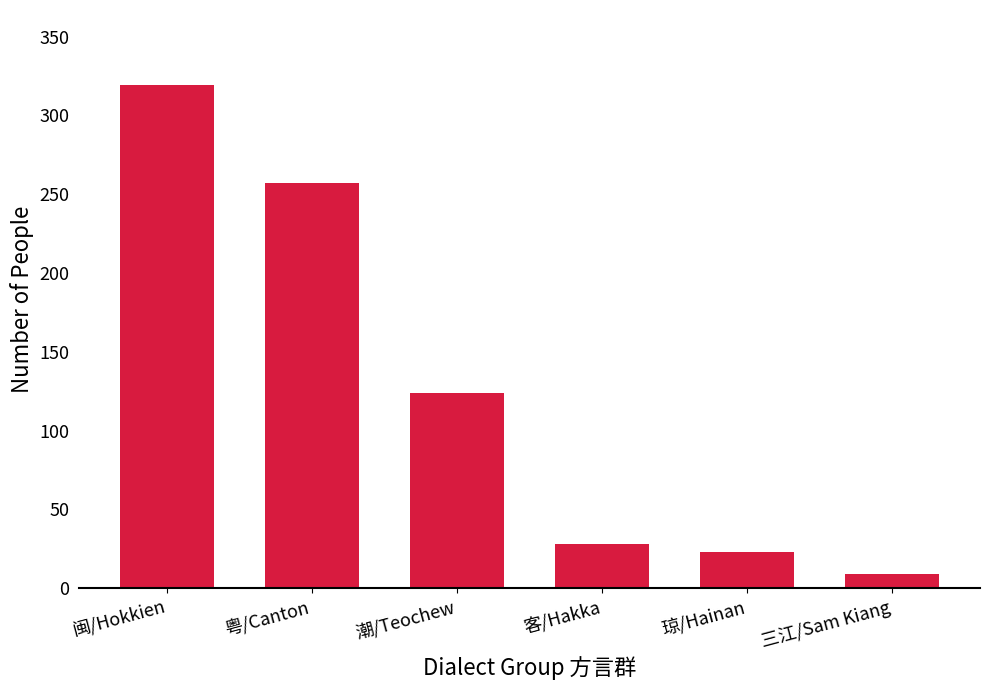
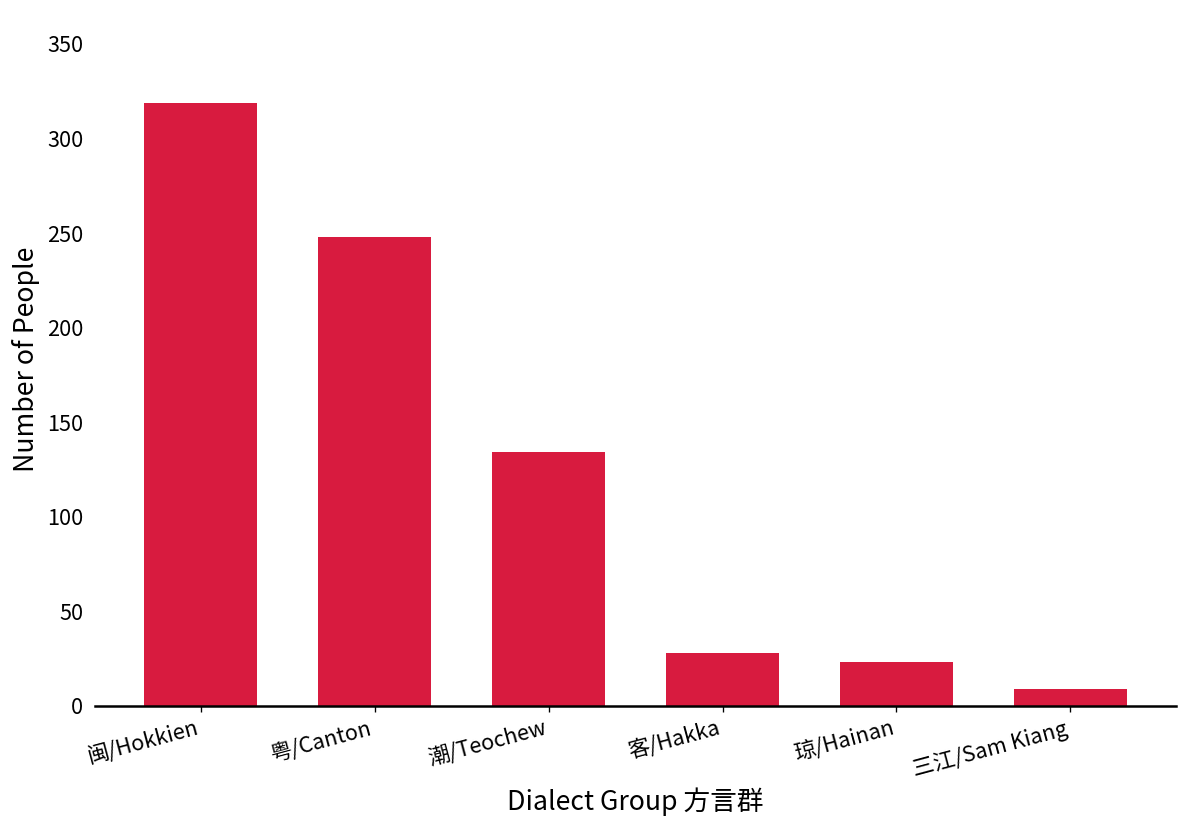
粤/Canton: 257 -> 248
潮/Teochew: 124 -> 134
